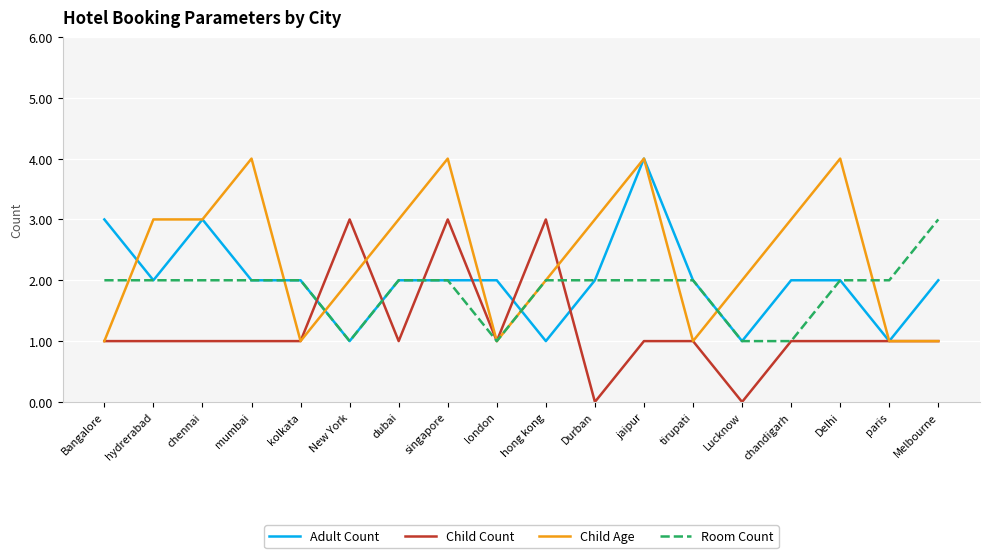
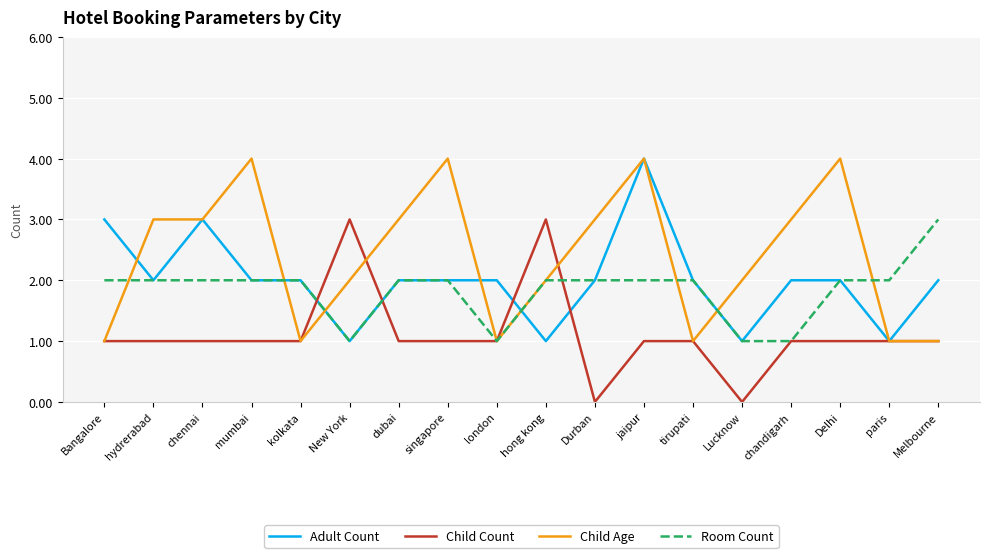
Child Count, singapore: 3 -> 1
